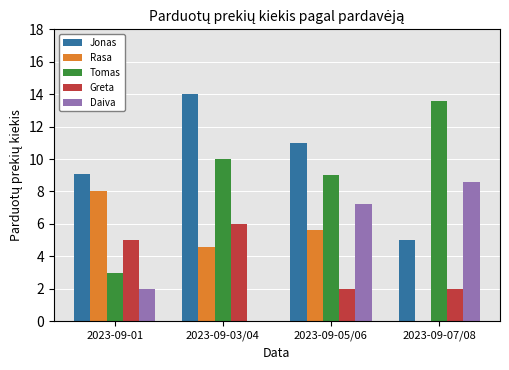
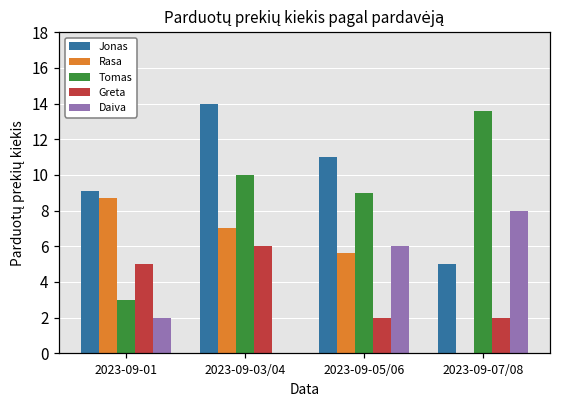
Rasa, 2023-09-01: 8.0 -> 8.7
Rasa, 2023-09-03/04: 4.6 -> 7.0
Daiva, 2023-09-05/06: 7.2 -> 6.0
Daiva, 2023-09-07/08: 8.6 -> 8.0
